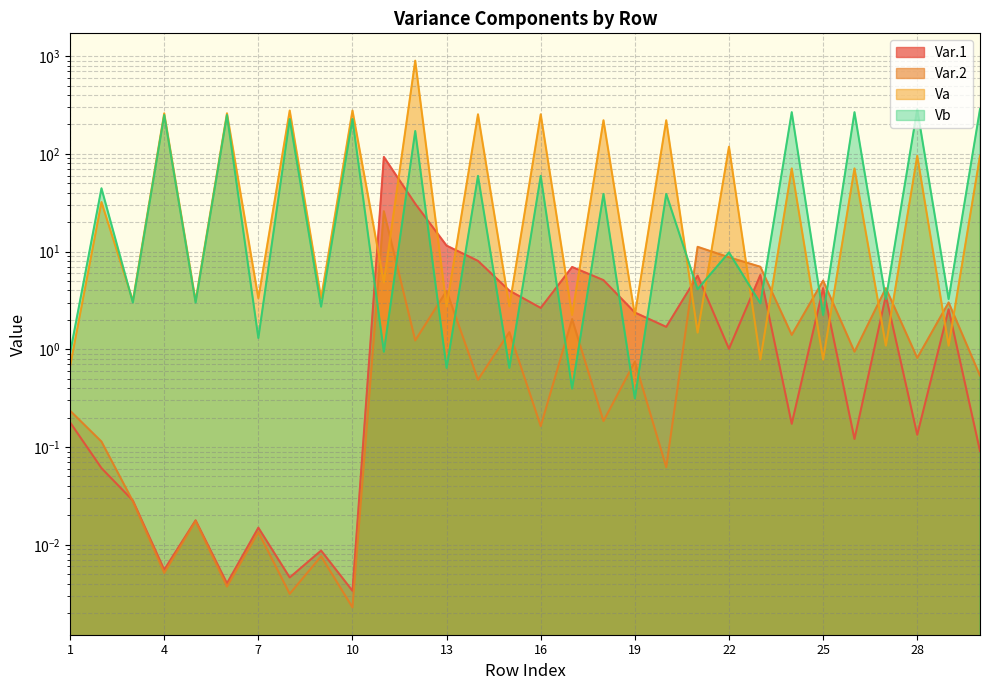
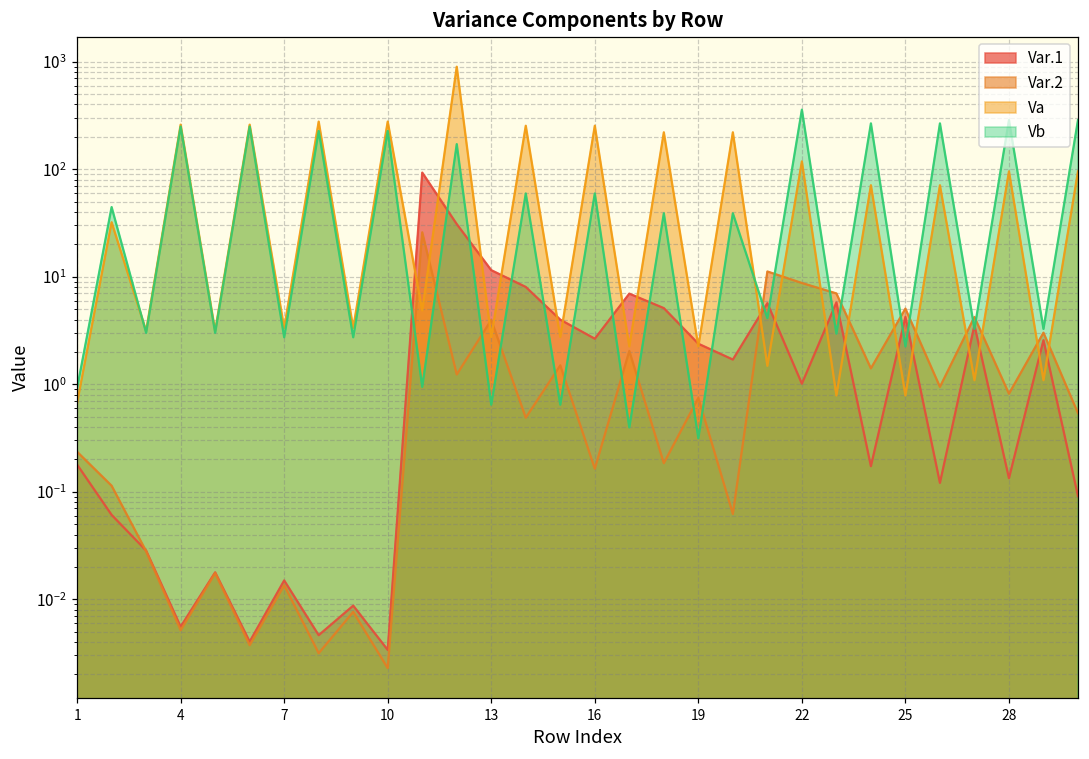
Vb, 7: 1.3 -> 2.7
Vb, 22: 10 -> 360
